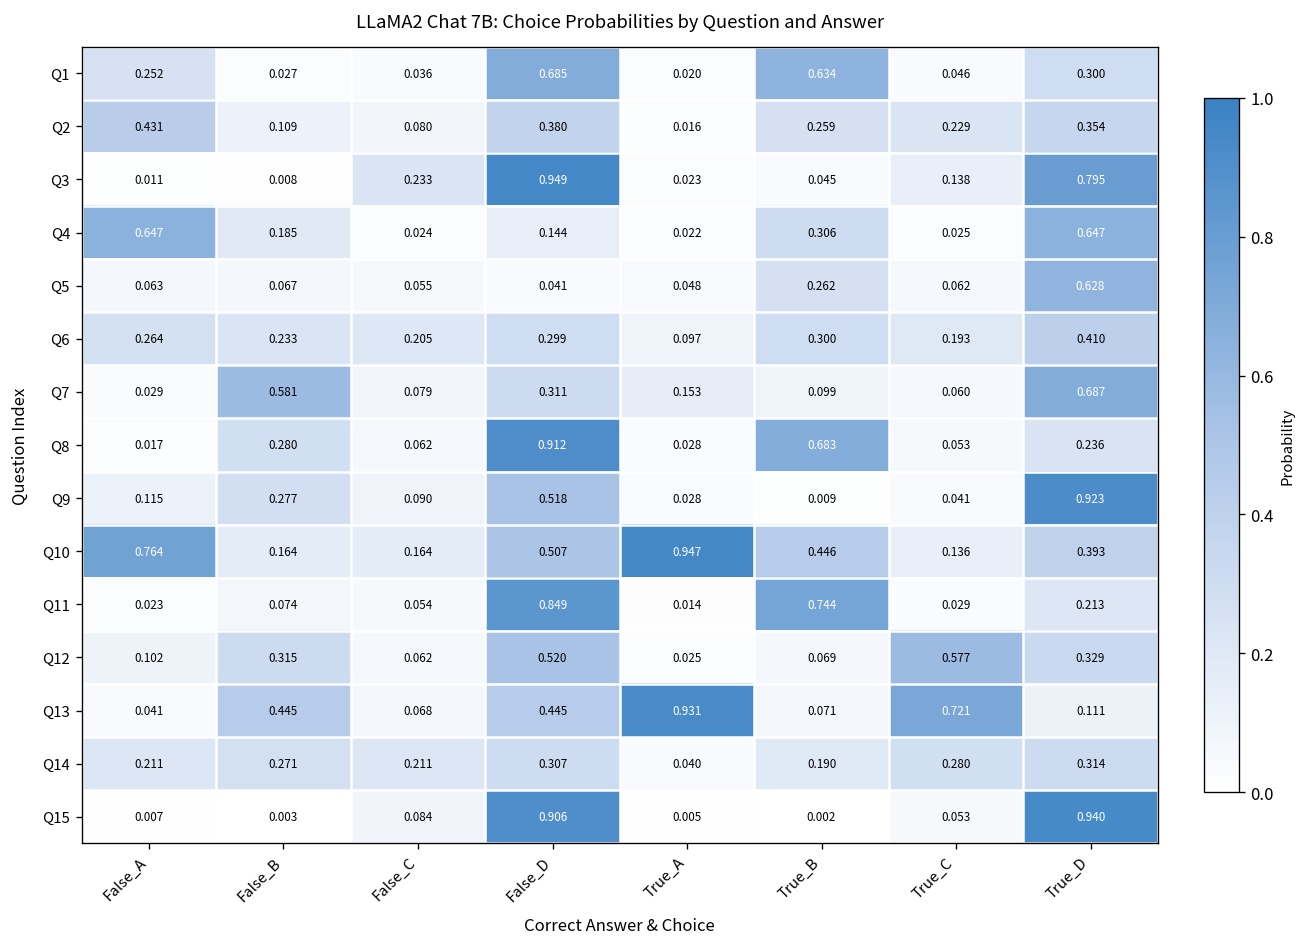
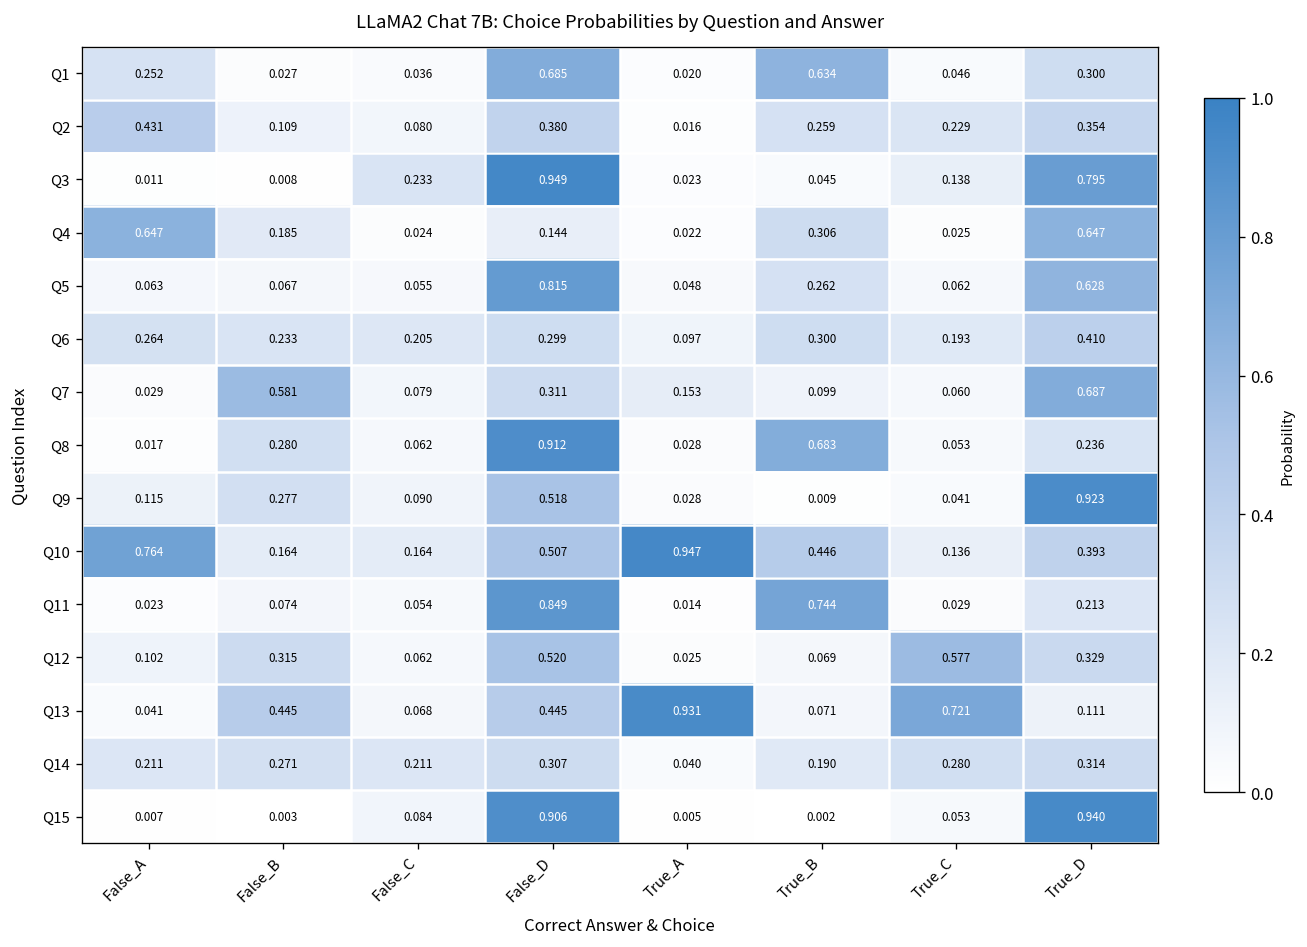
Q5, False_D: 0.041 -> 0.815
